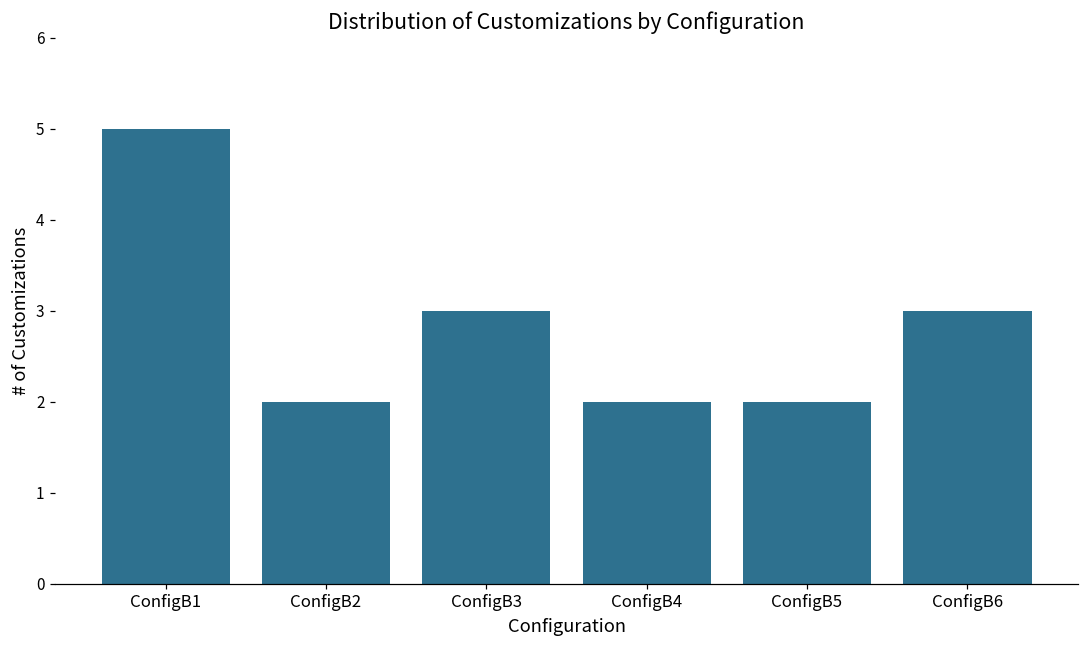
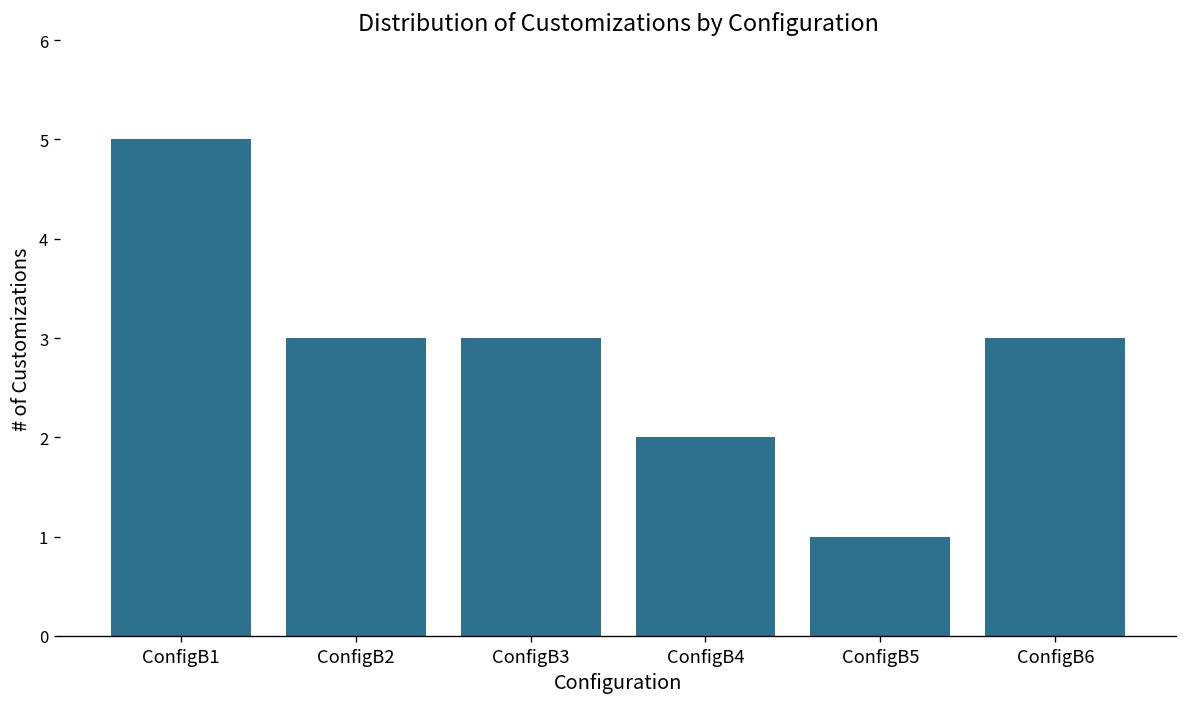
ConfigB2: 2 -> 3
ConfigB5: 2 -> 1
